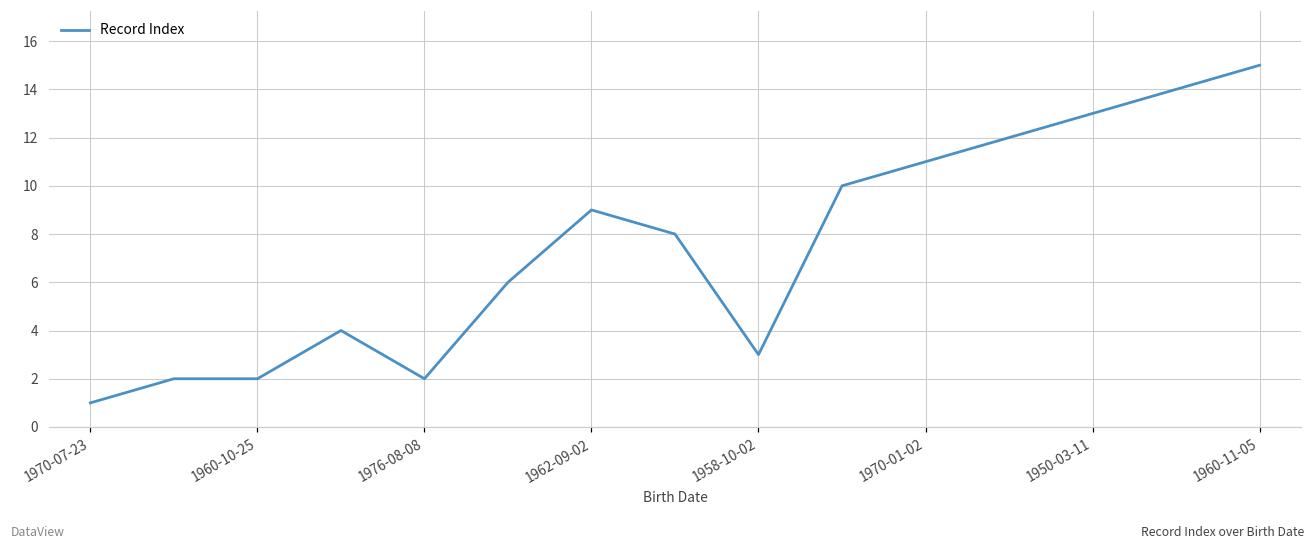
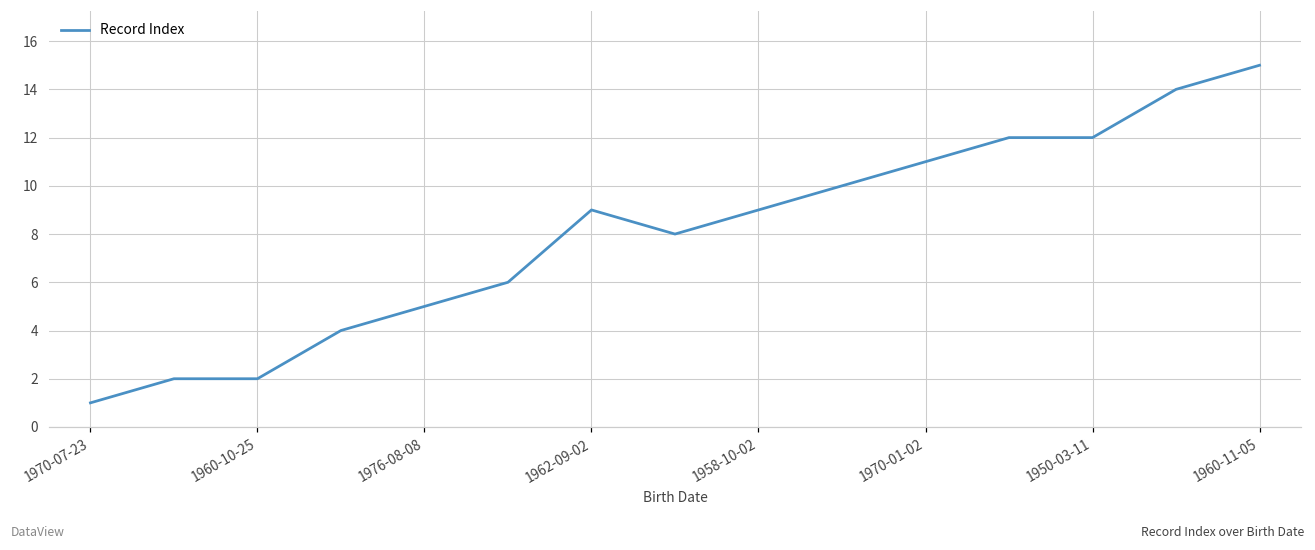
1976-08-08: 2 -> 5
1958-10-02: 3 -> 9
1950-03-11: 13 -> 12
